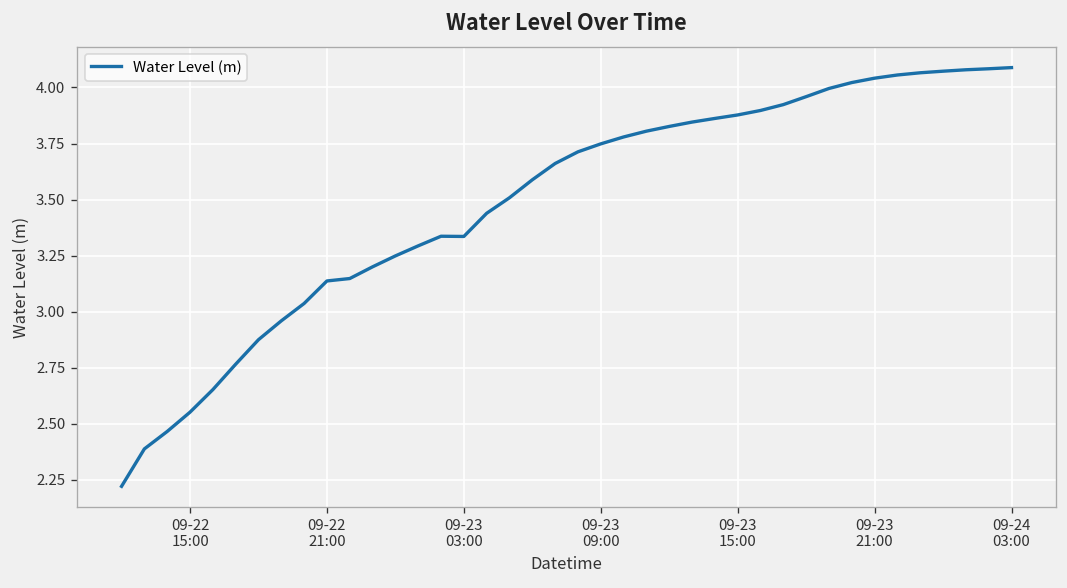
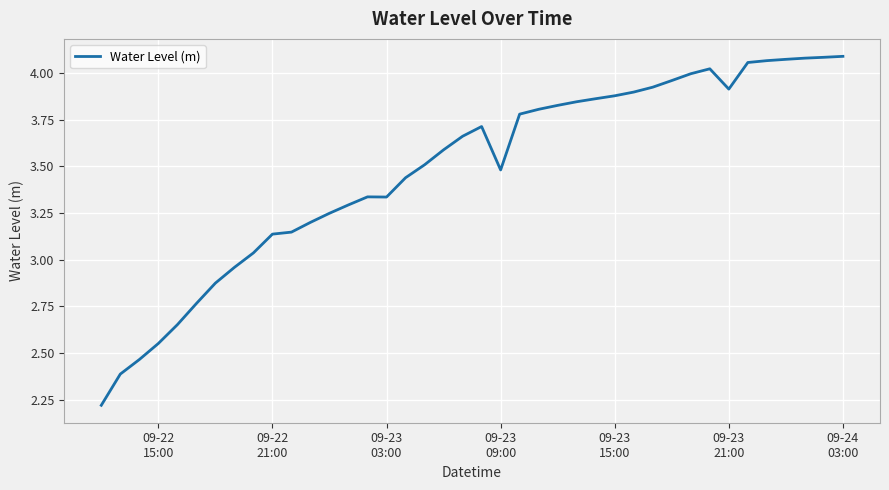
09-23 09:00: 3.75 -> 3.48
09-23 21:00: 4.04 -> 3.91
